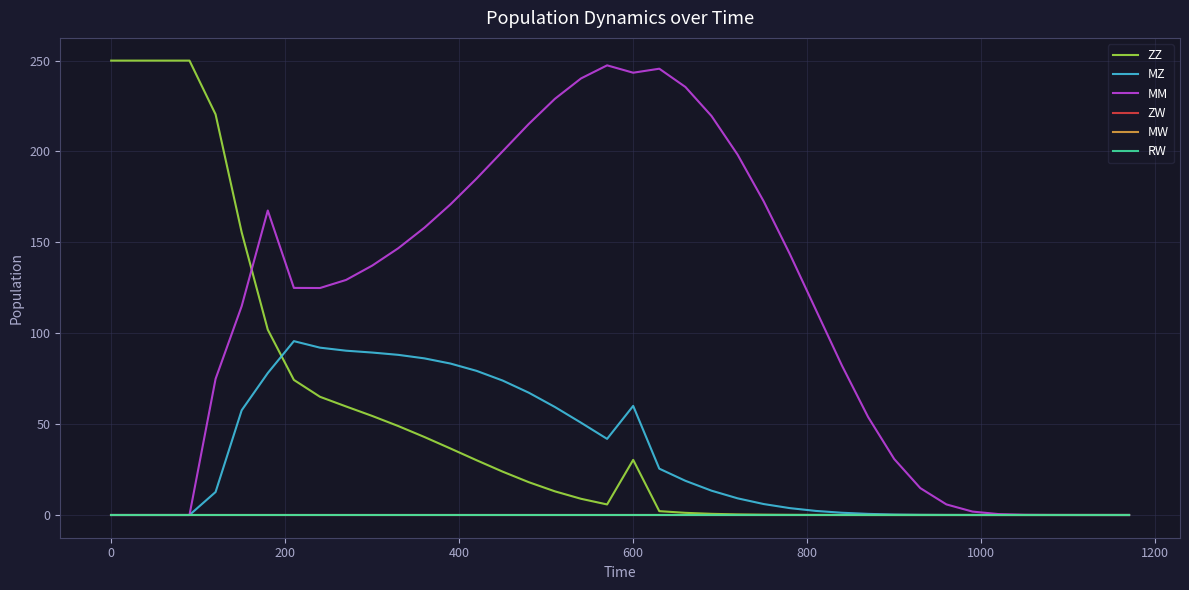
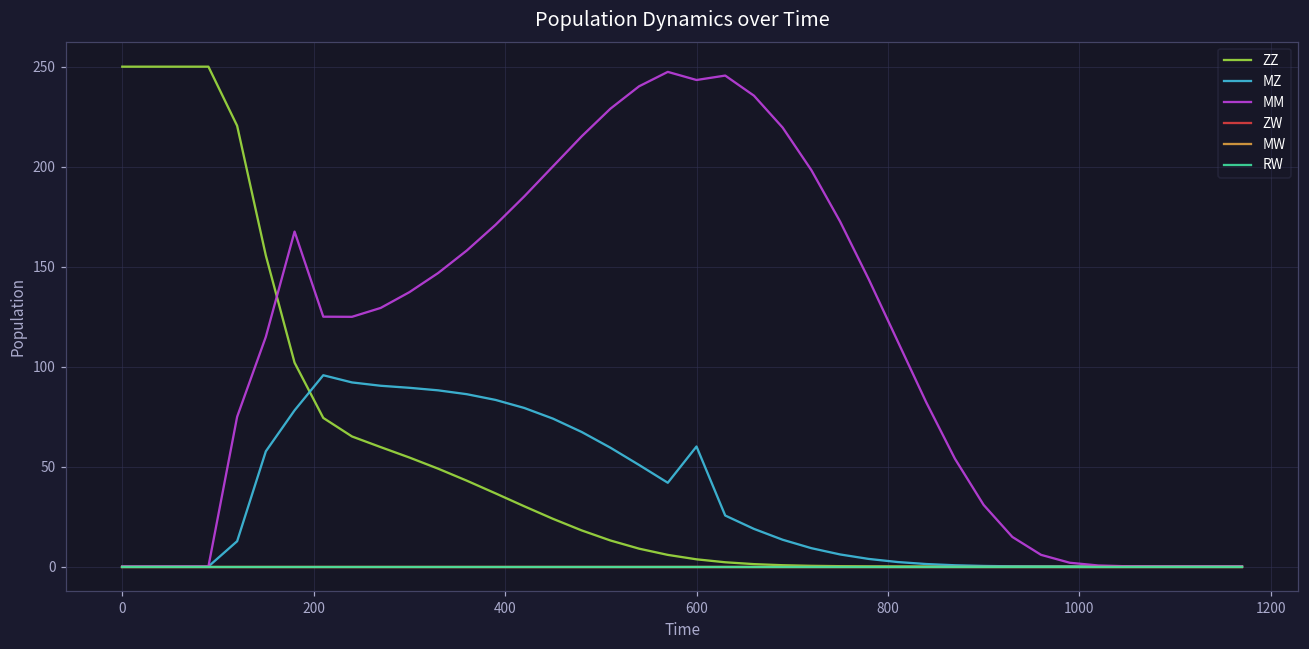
ZZ, 600: 30 -> 4
